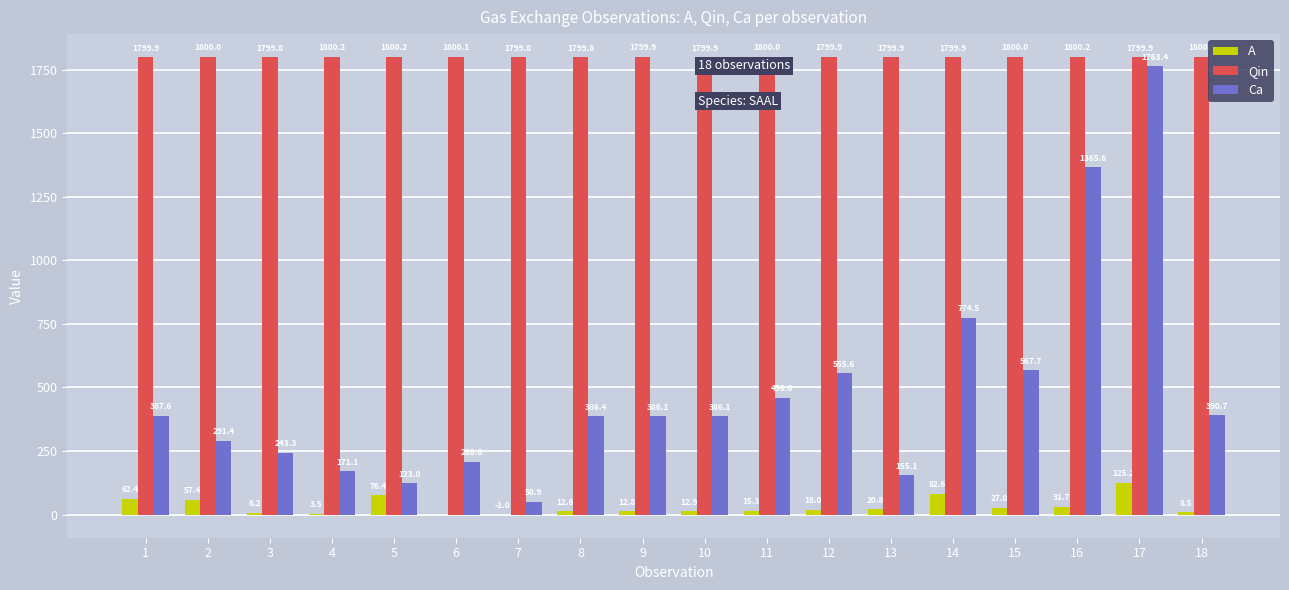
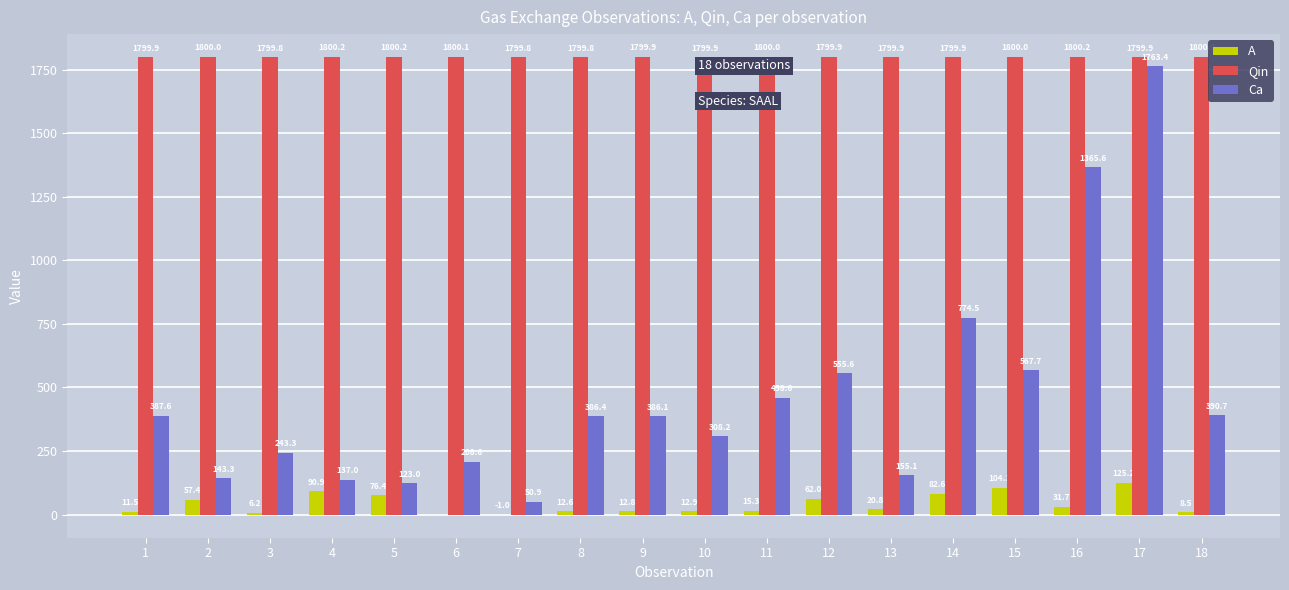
A, 1: 62.4 -> 11.5
Ca, 2: 291.4 -> 143.3
A, 4: 3.5 -> 90.9
Ca, 4: 171.1 -> 137.0
Ca, 10: 386.1 -> 308.2
A, 12: 18.0 -> 62.0
A, 15: 27.0 -> 104.3
